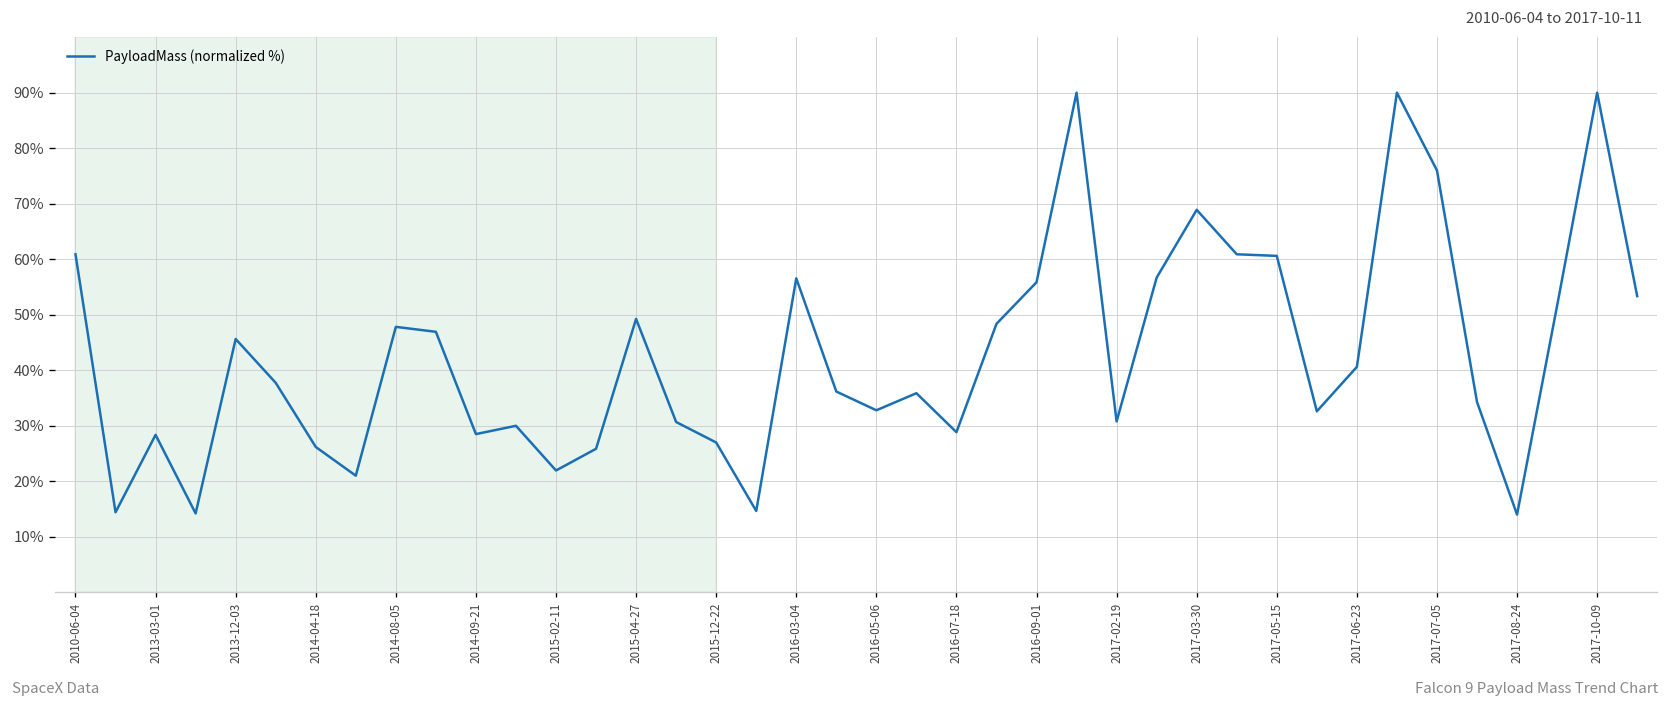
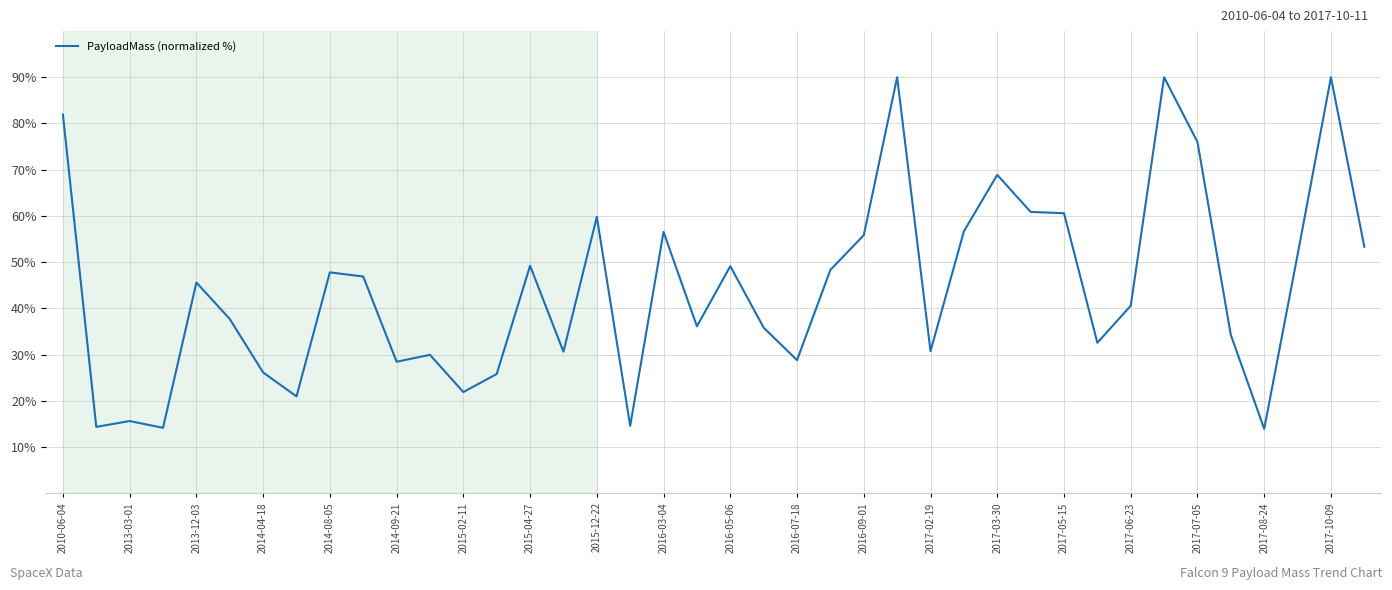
2010-06-04: 61% -> 82%
2013-03-01: 28% -> 16%
2015-12-22: 27% -> 60%
2016-05-06: 33% -> 49%
